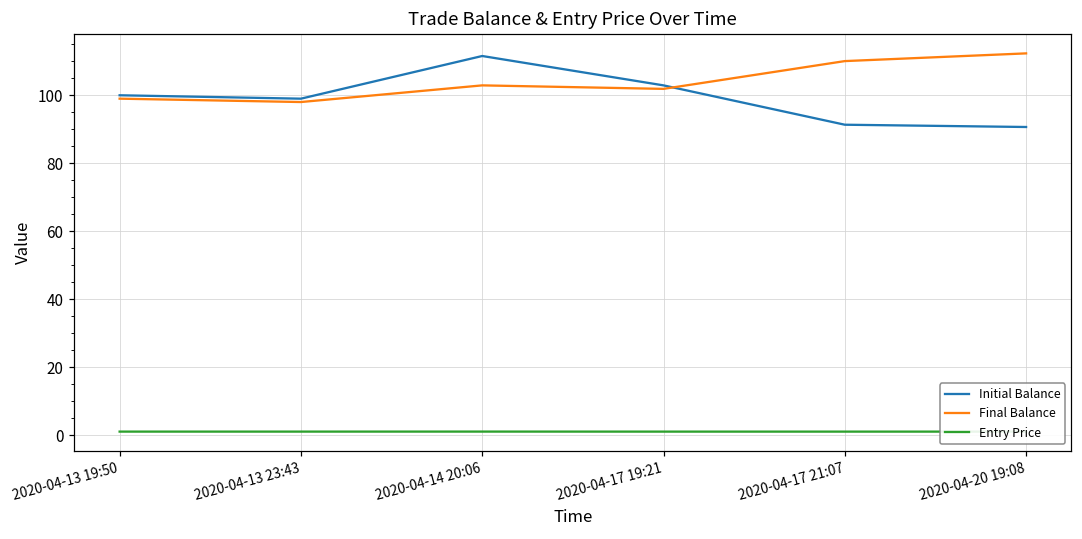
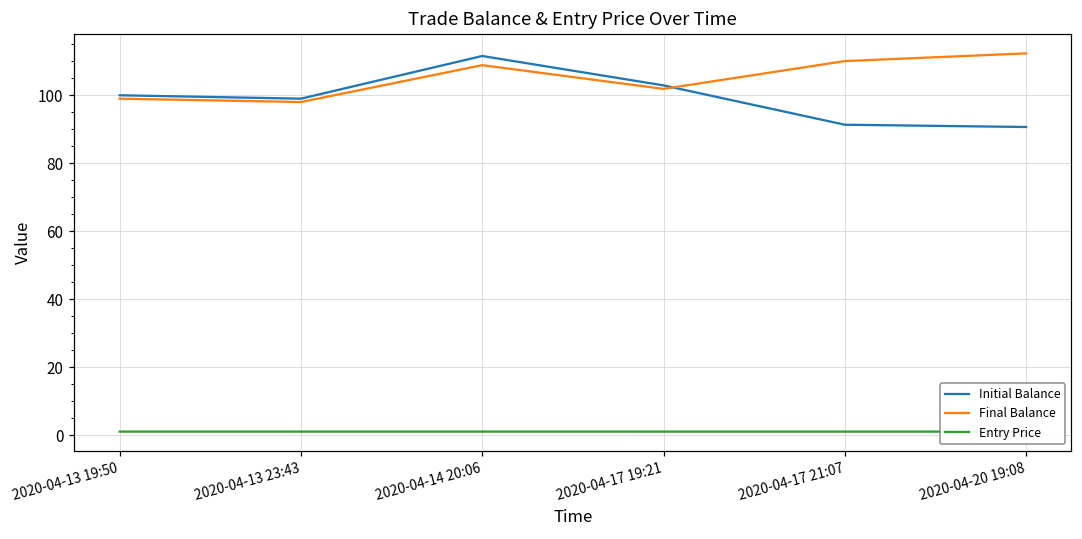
Final Balance, 2020-04-14 20:06: 103 -> 109
